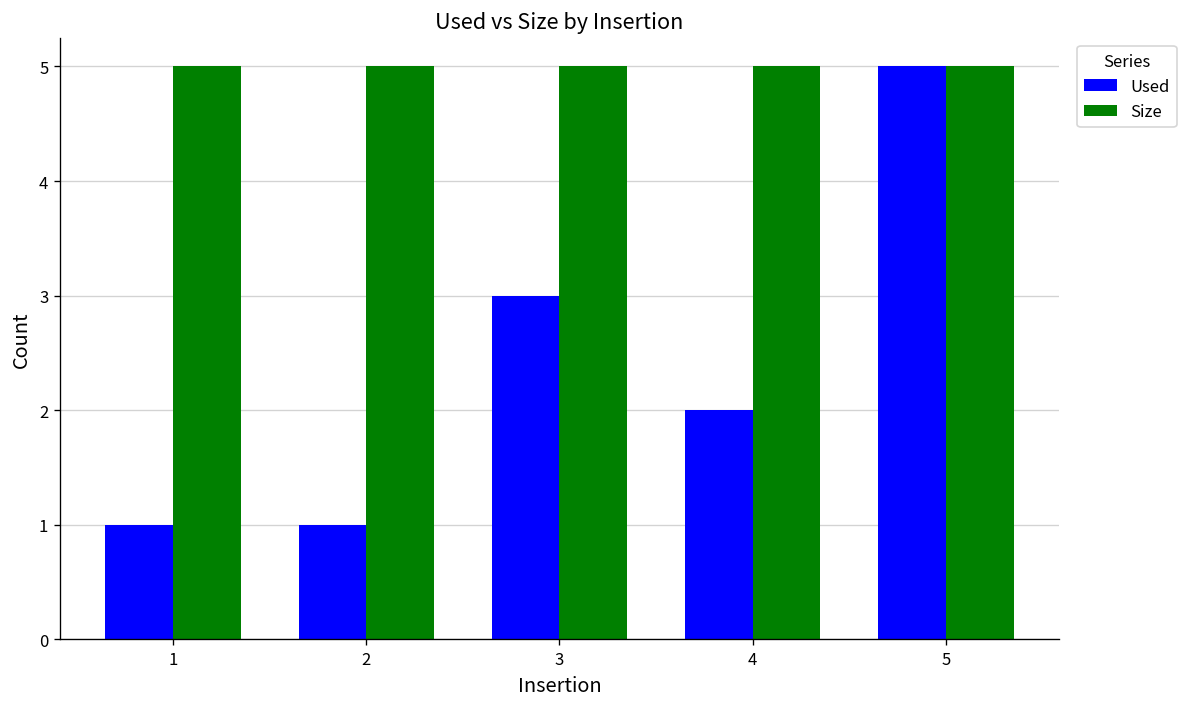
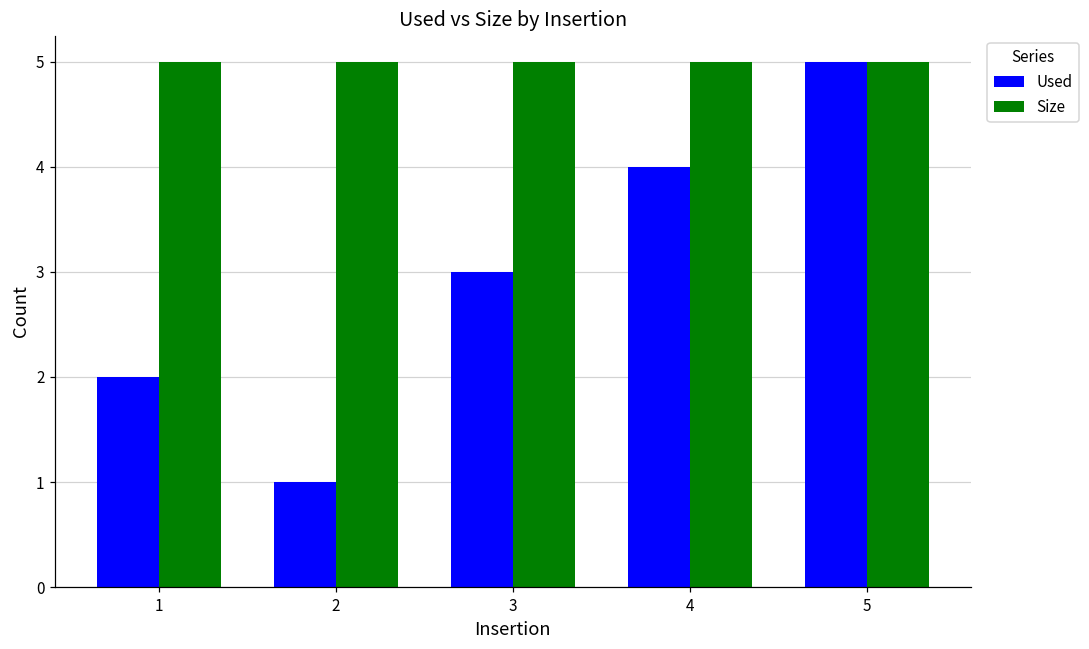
Used, 1: 1 -> 2
Used, 4: 2 -> 4
